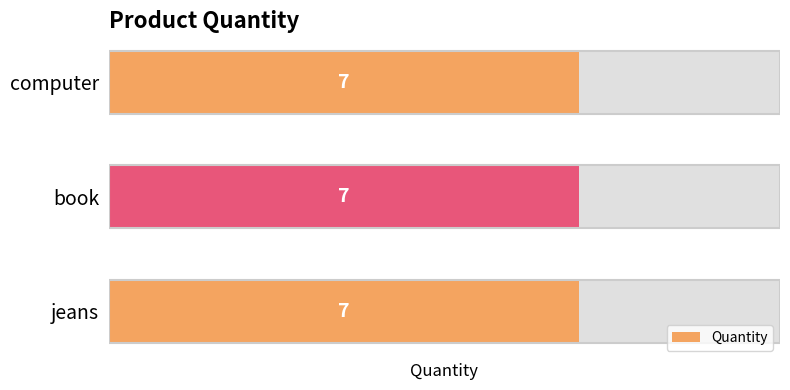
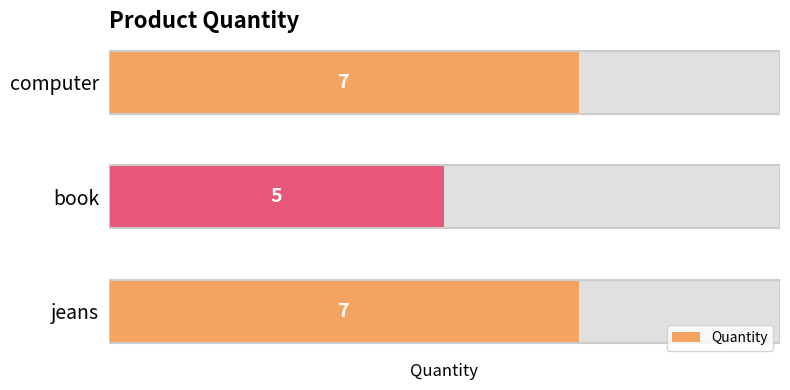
Quantity, book: 7 -> 5
